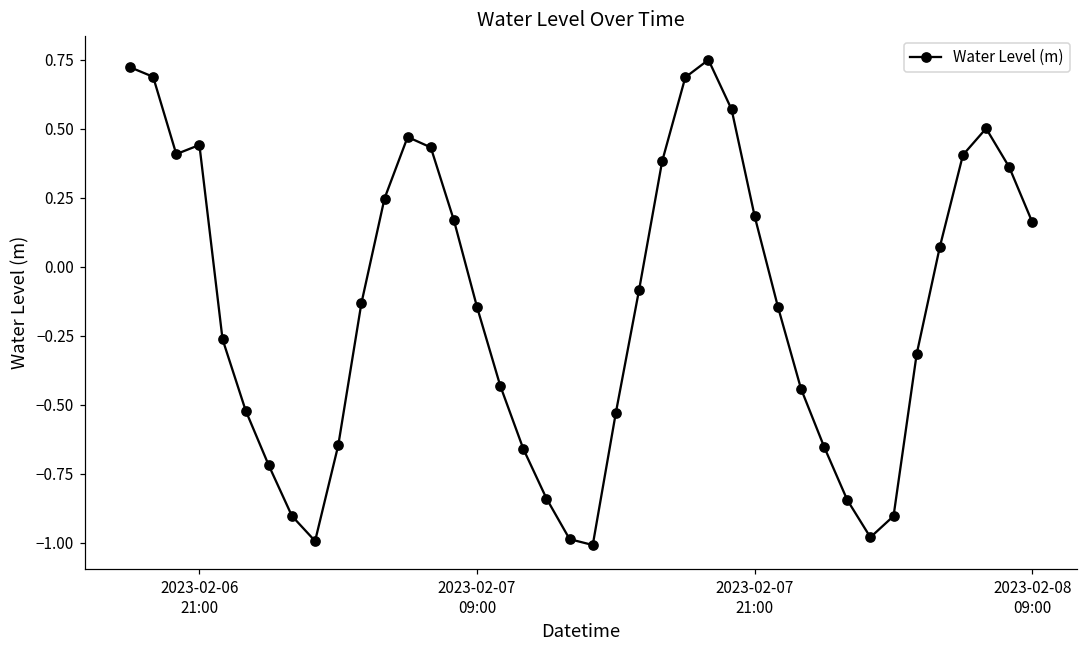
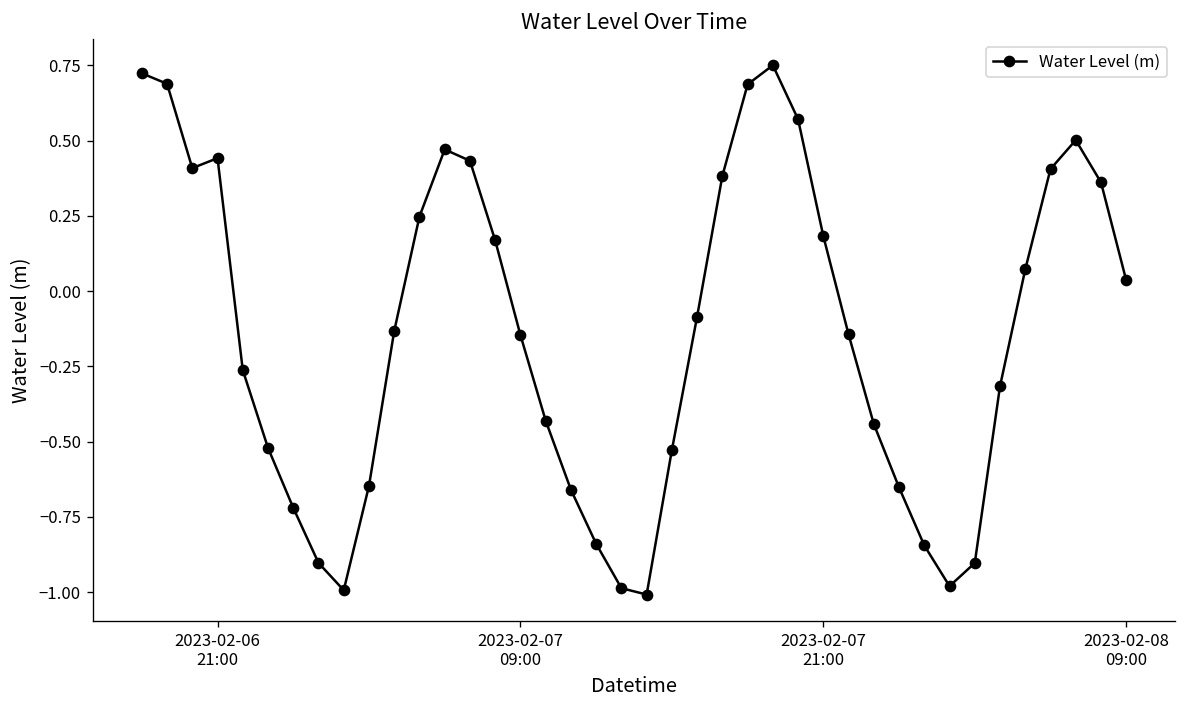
2023-02-08 09:00: 0.16 -> 0.04
